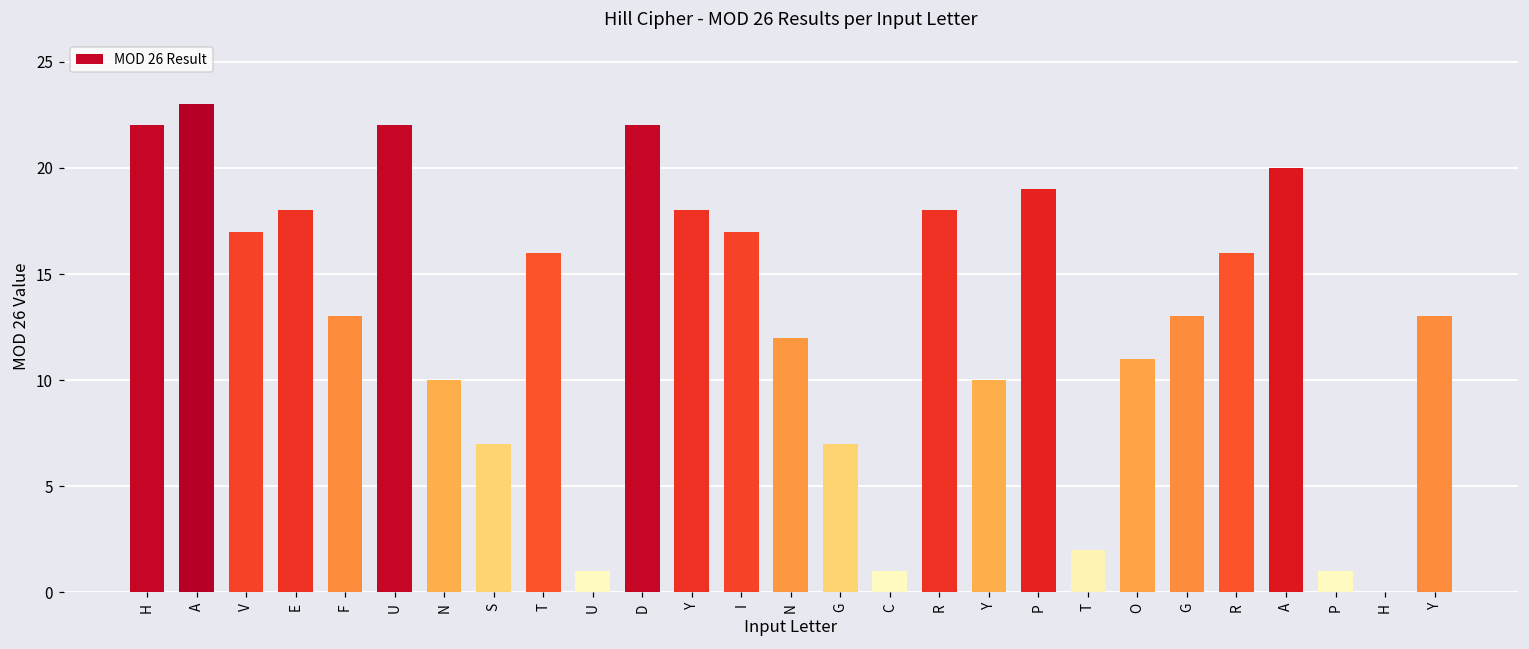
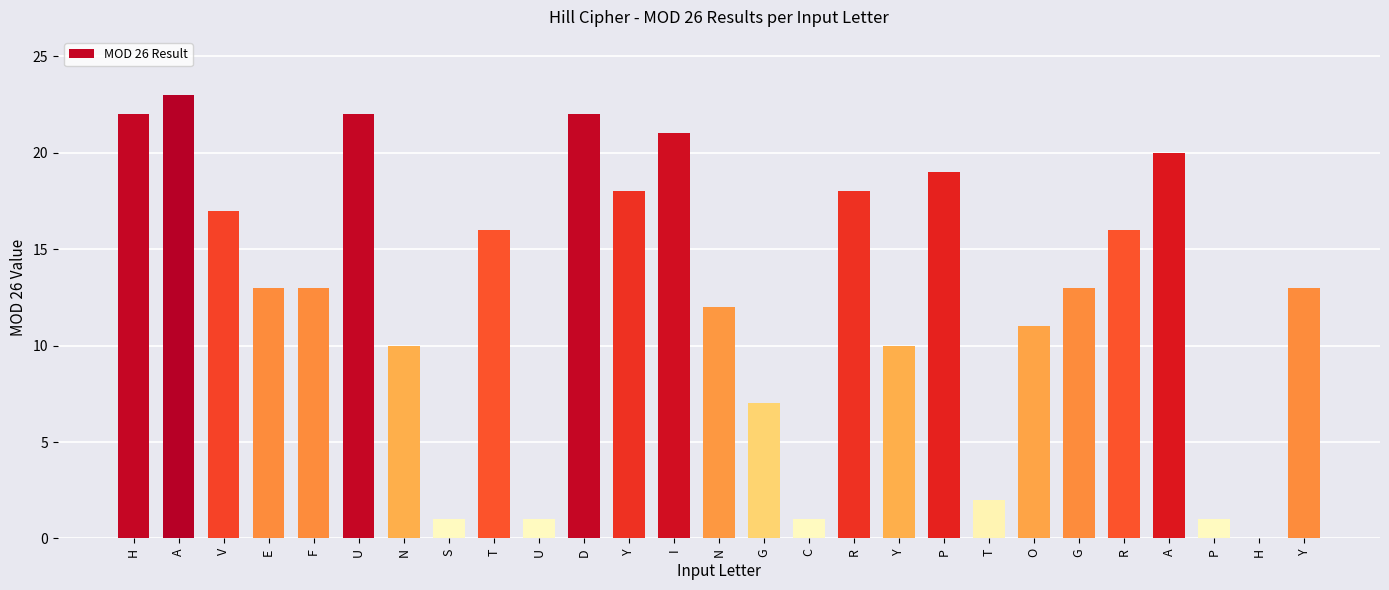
E: 18 -> 13
S: 7 -> 1
I: 17 -> 21
